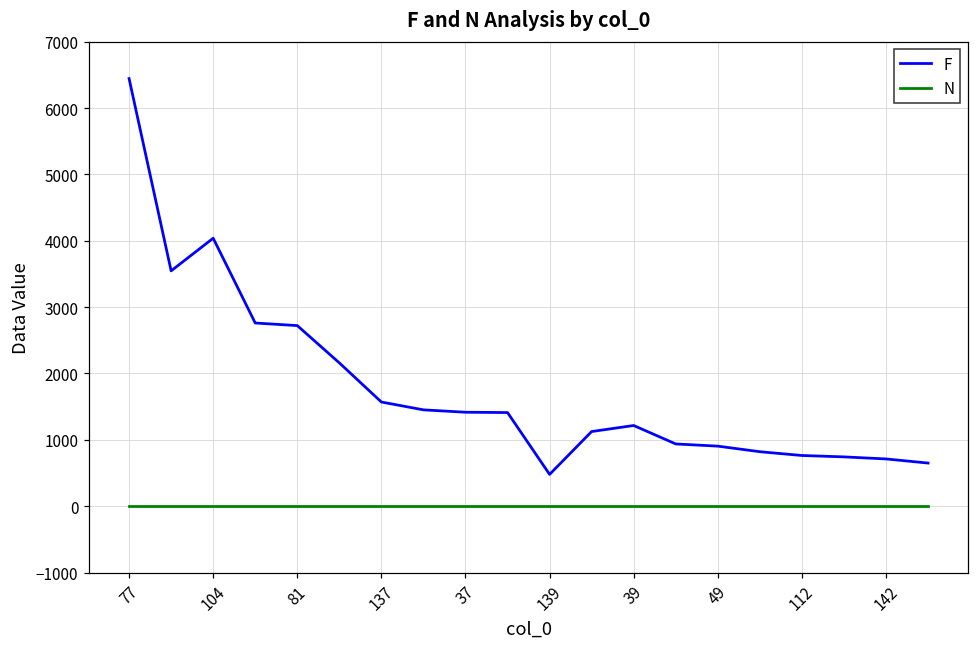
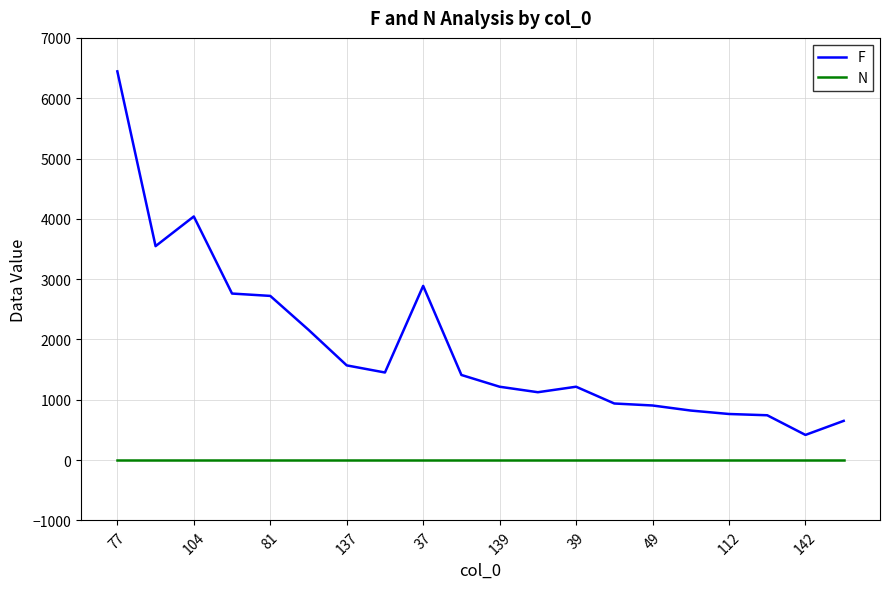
F, 37: 1400 -> 2900
F, 139: 500 -> 1200
F, 142: 700 -> 400
